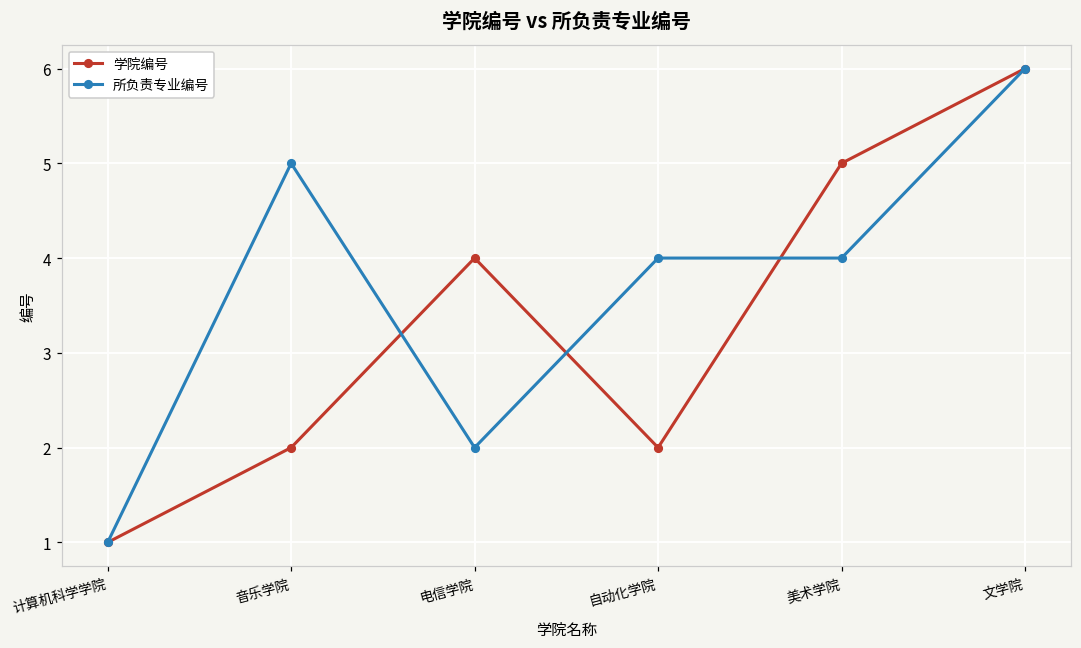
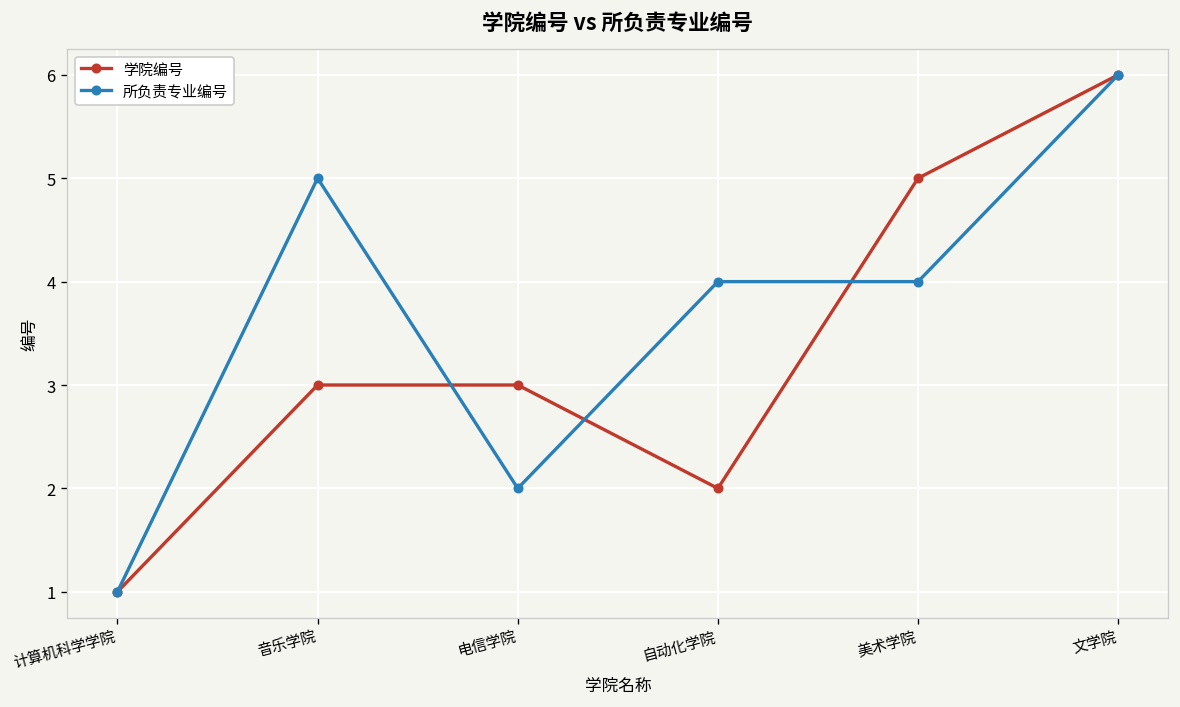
学院编号, 音乐学院: 2 -> 3
学院编号, 电信学院: 4 -> 3
